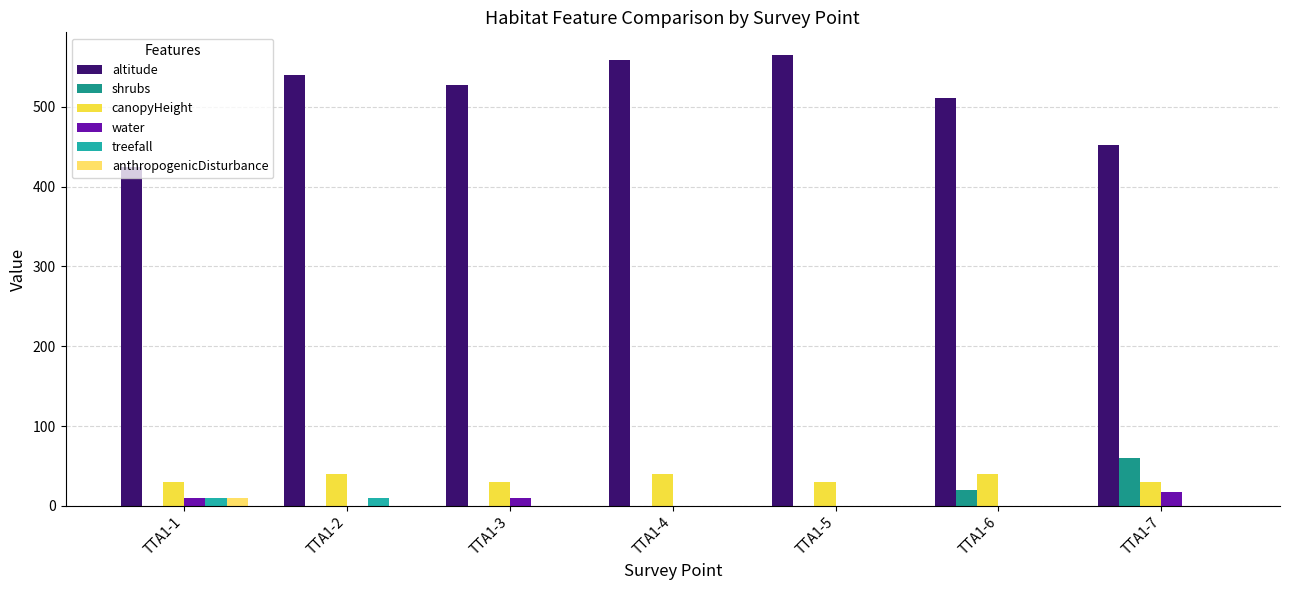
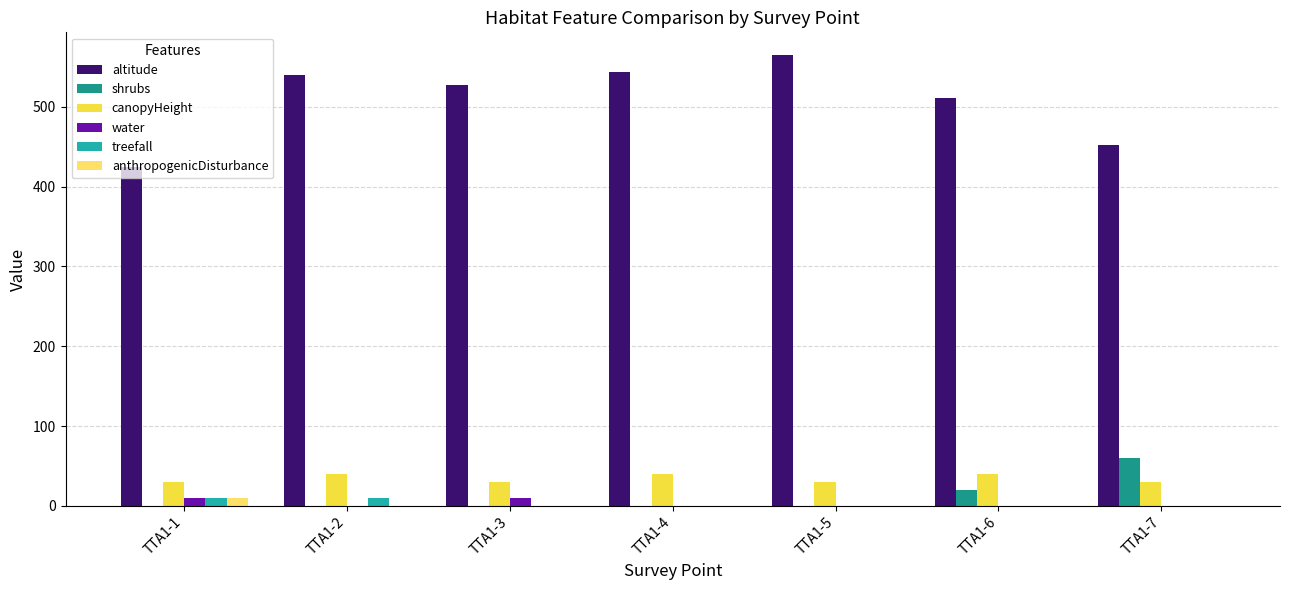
altitude, TTA1-4: 560 -> 540
water, TTA1-7: 20 -> 0
